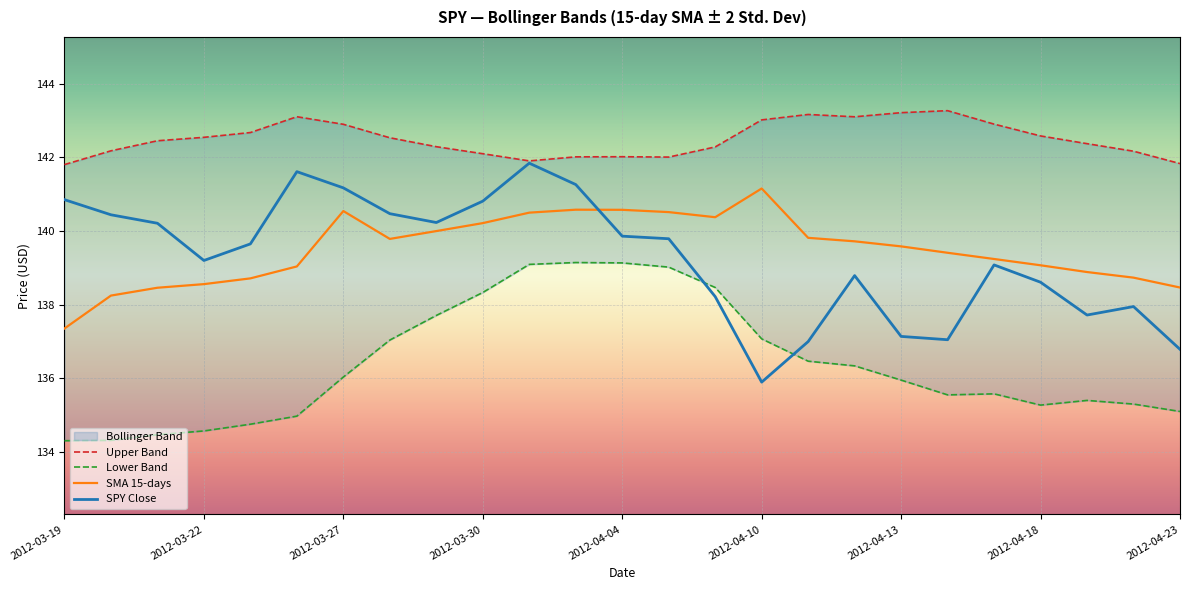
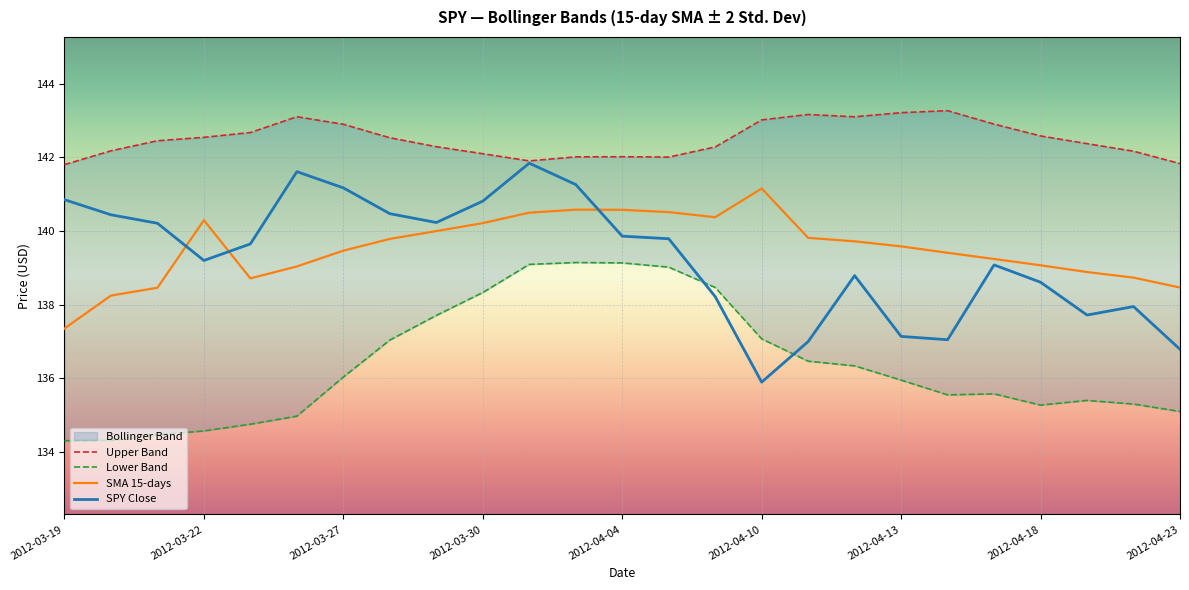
SMA 15-days, 2012-03-22: 138.6 -> 140.3
SMA 15-days, 2012-03-27: 140.5 -> 139.5
